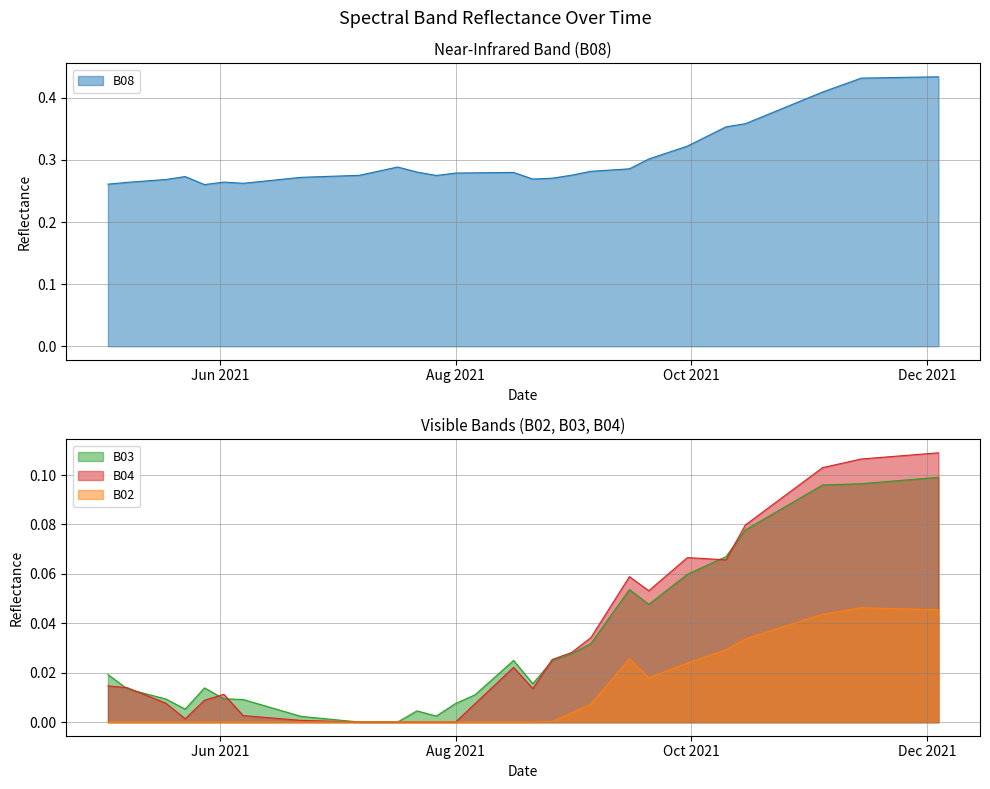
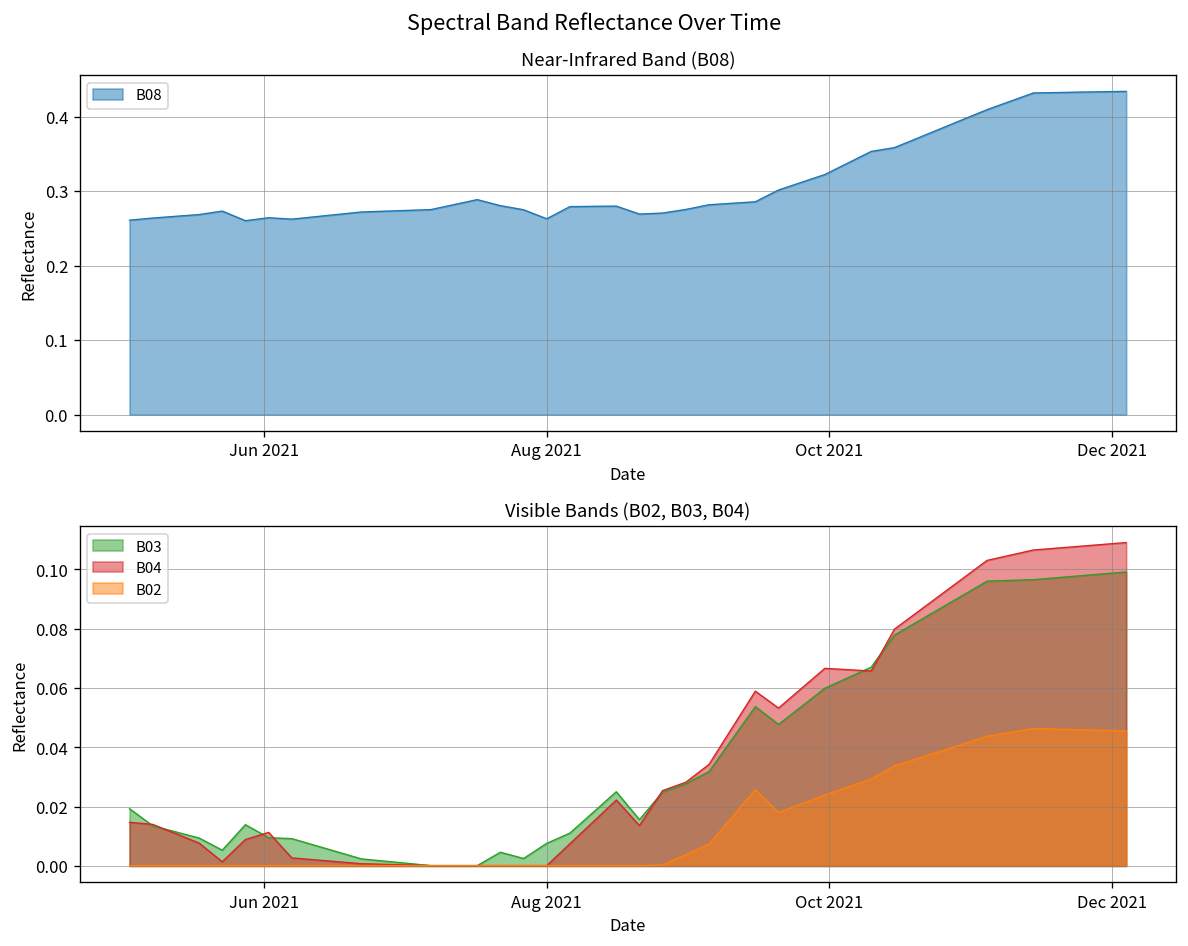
Near-Infrared Band (B08), Aug 2021: 0.28 -> 0.26
